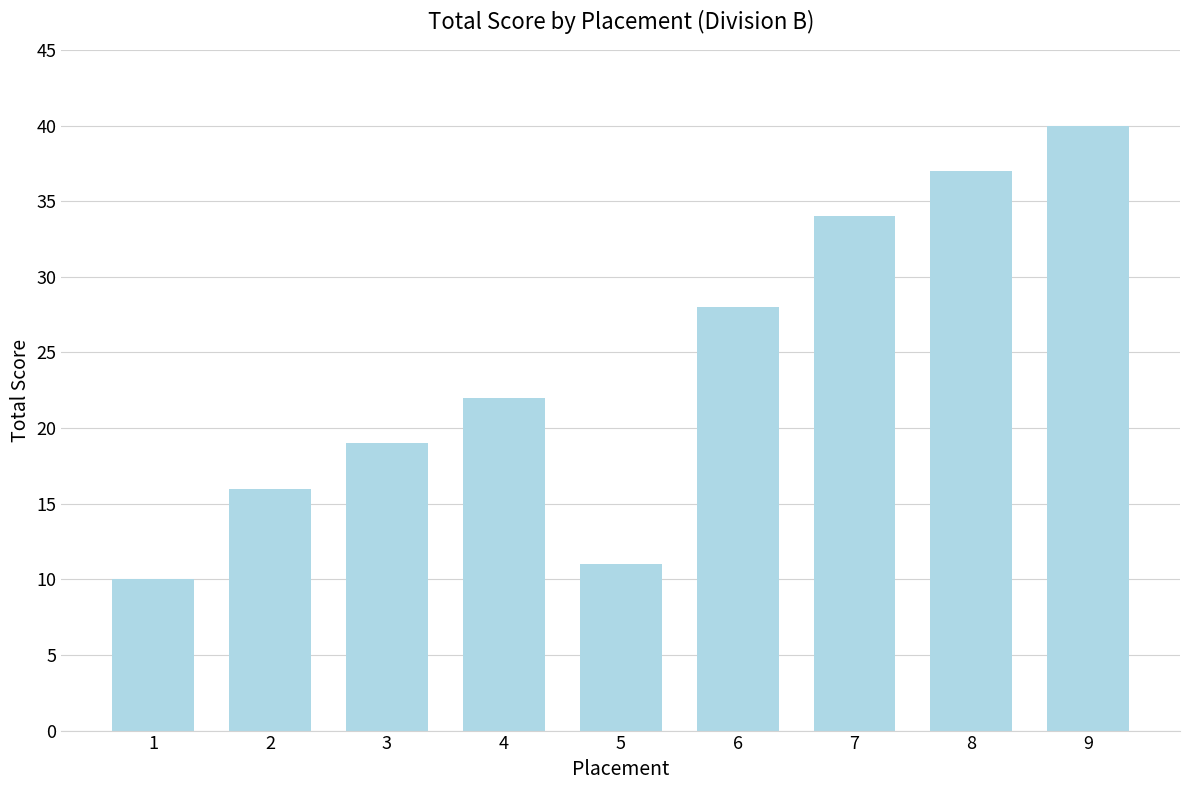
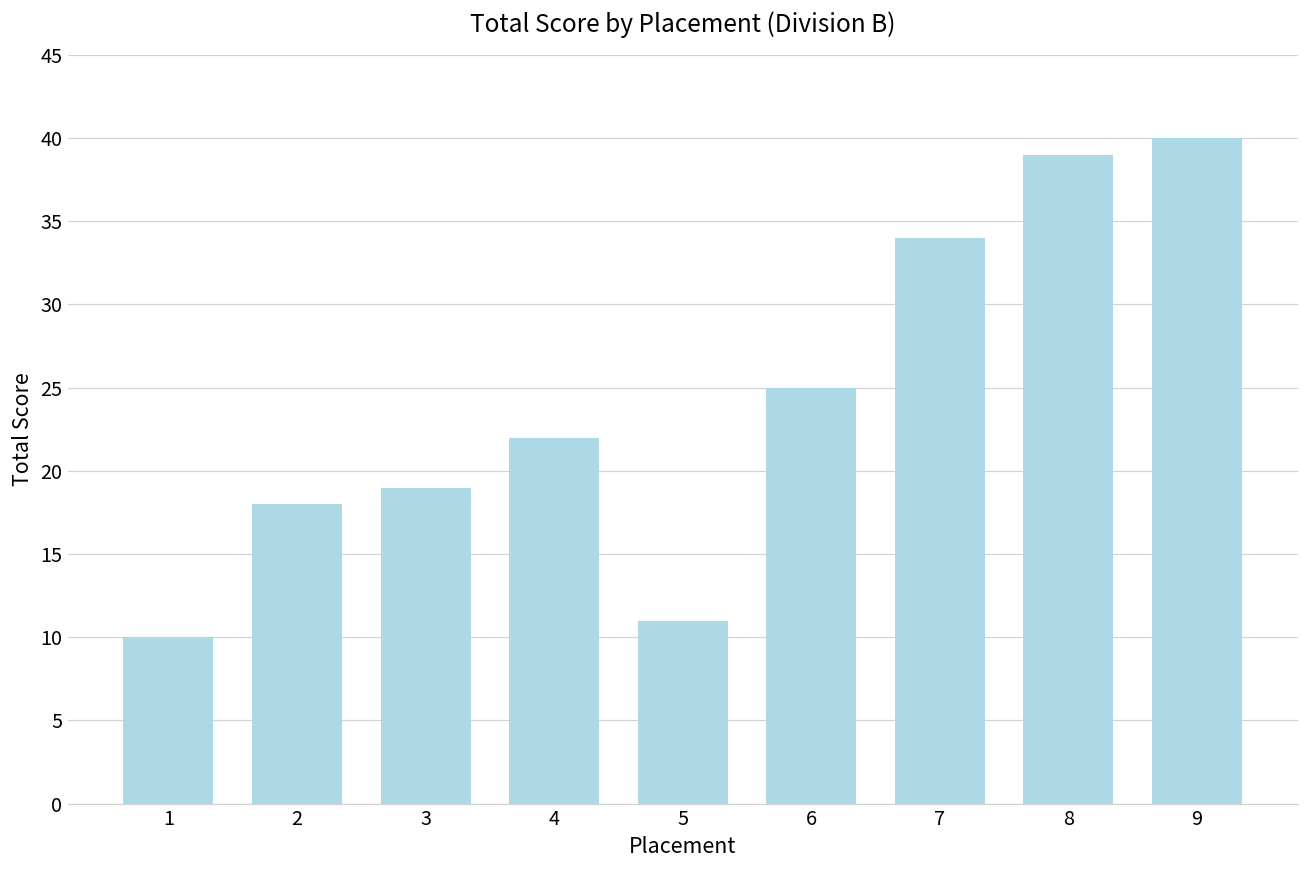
2: 16 -> 18
6: 28 -> 25
8: 37 -> 39
